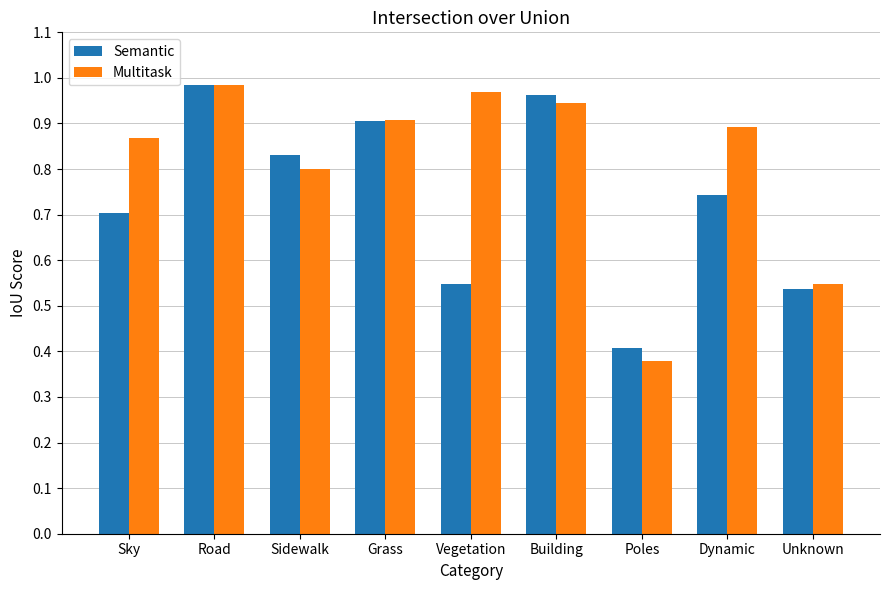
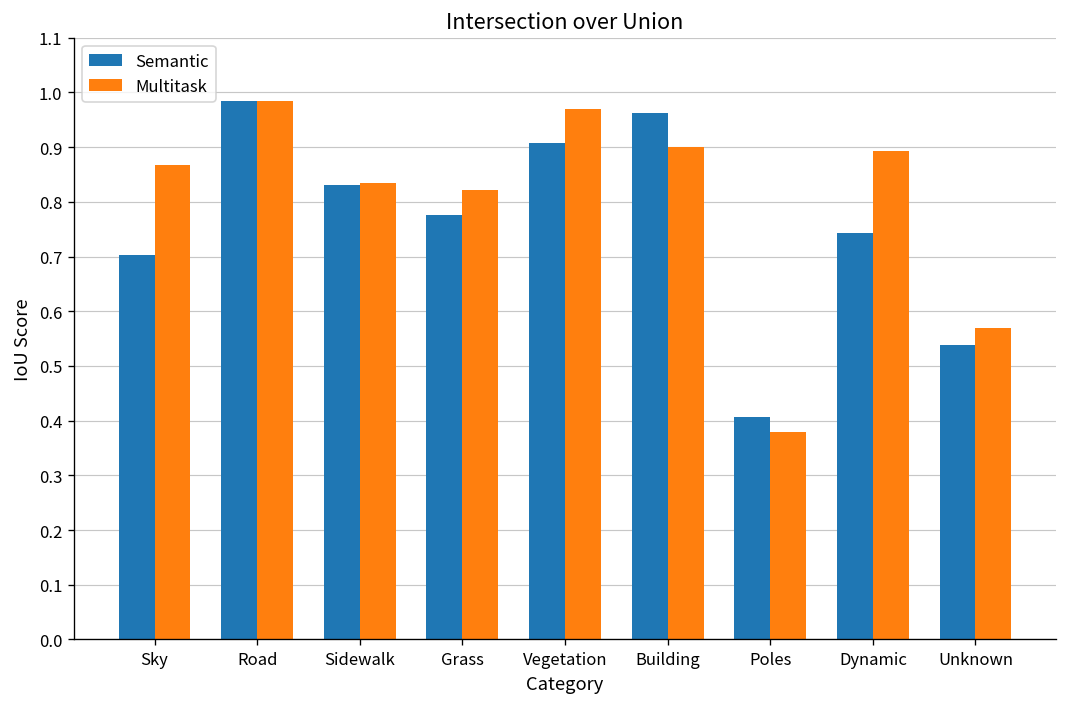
Multitask, Sidewalk: 0.80 -> 0.83
Semantic, Grass: 0.90 -> 0.78
Multitask, Grass: 0.91 -> 0.82
Semantic, Vegetation: 0.55 -> 0.91
Multitask, Building: 0.95 -> 0.90
Multitask, Unknown: 0.55 -> 0.57
